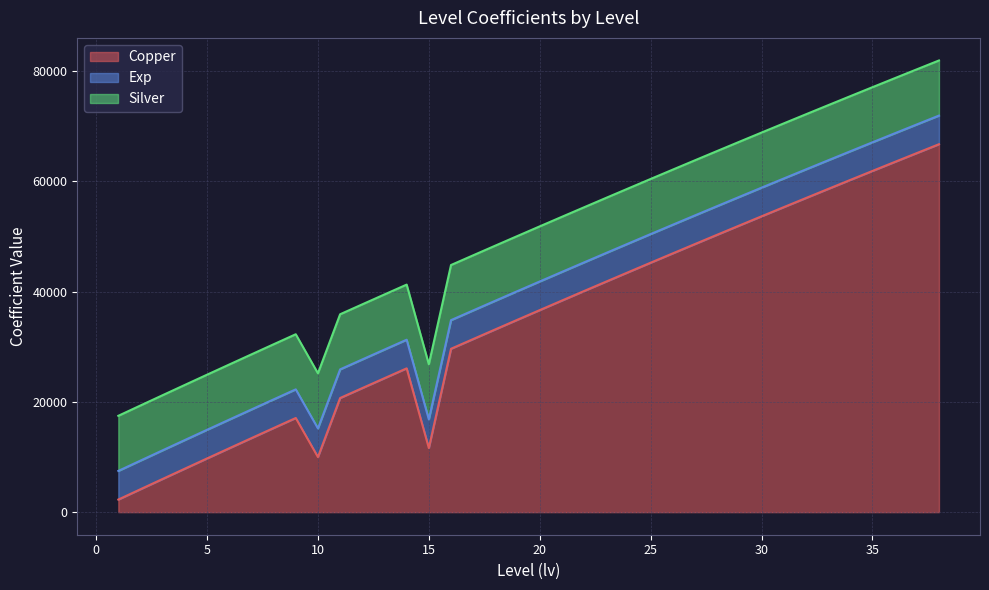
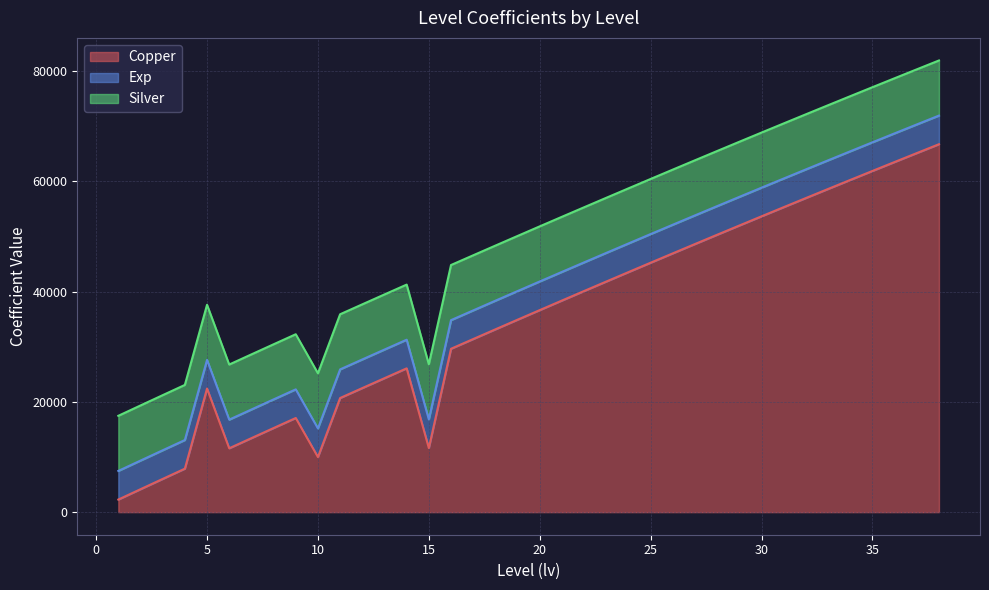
Copper, 5: 10000 -> 22000
